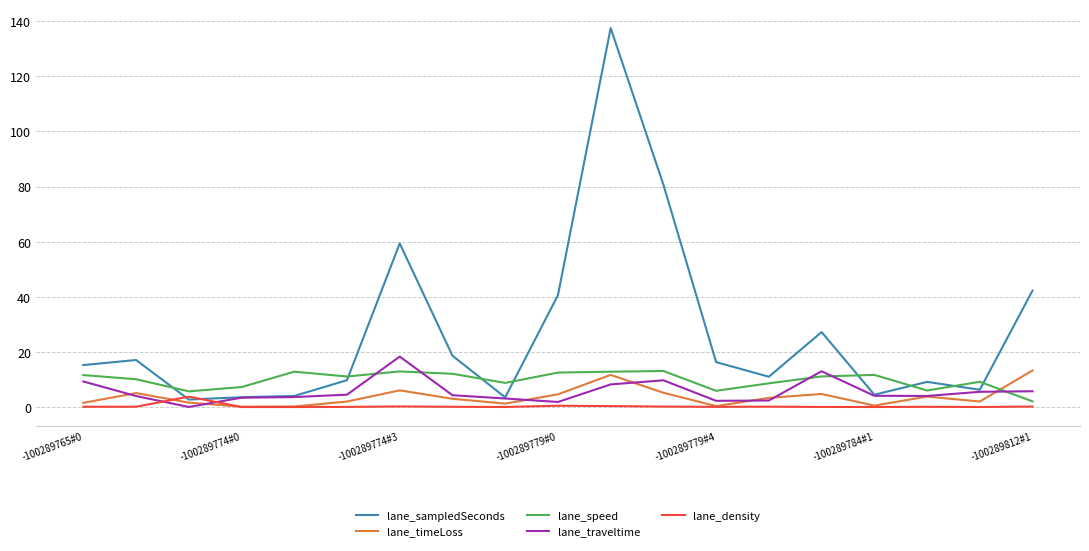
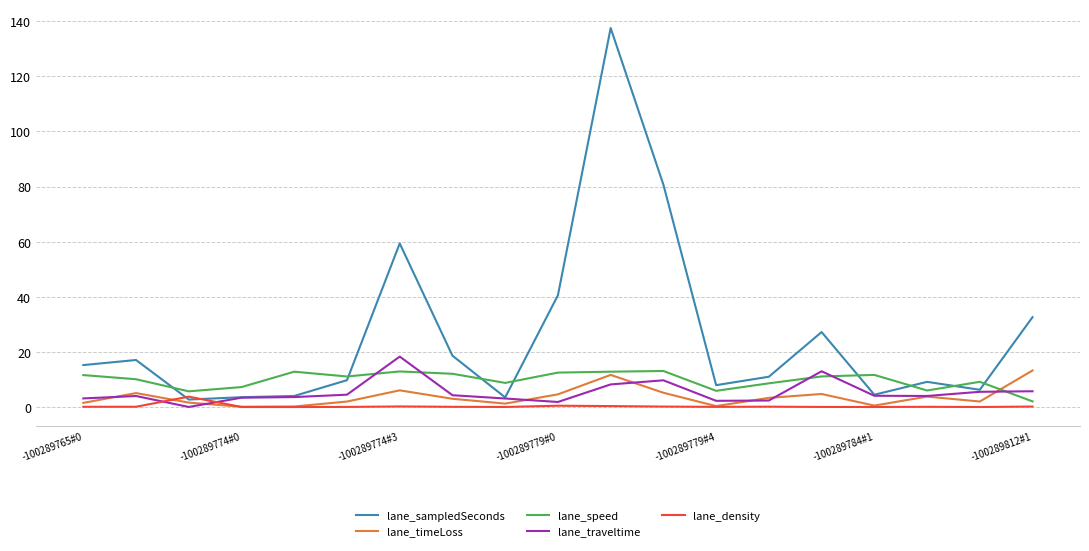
lane_traveltime, -100289765#0: 9 -> 3
lane_sampledSeconds, -100289779#4: 16 -> 8
lane_sampledSeconds, -100289812#1: 42 -> 33
